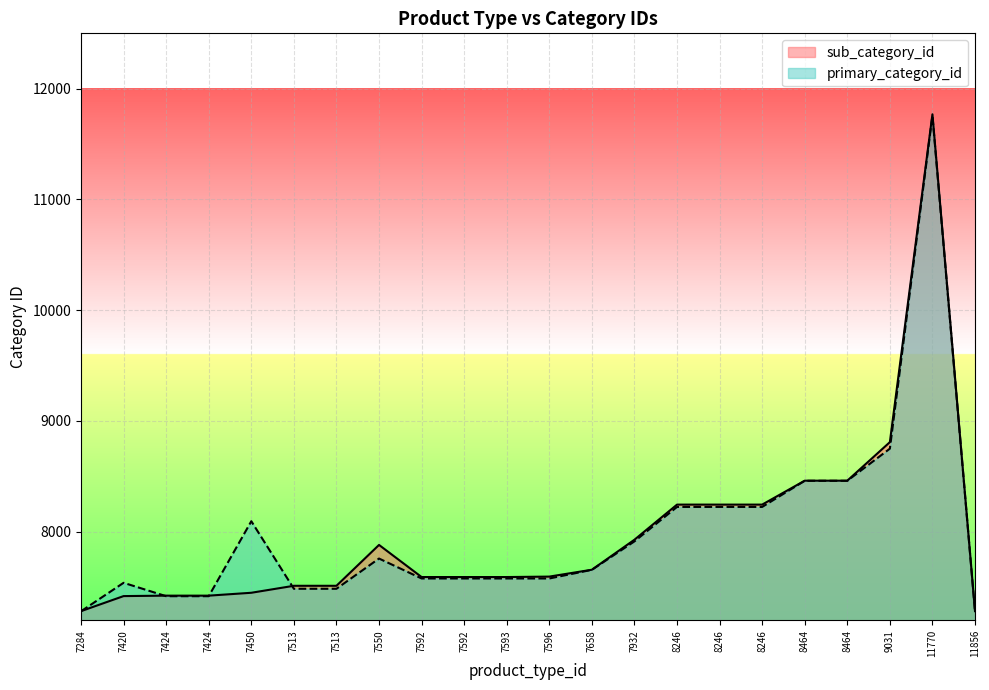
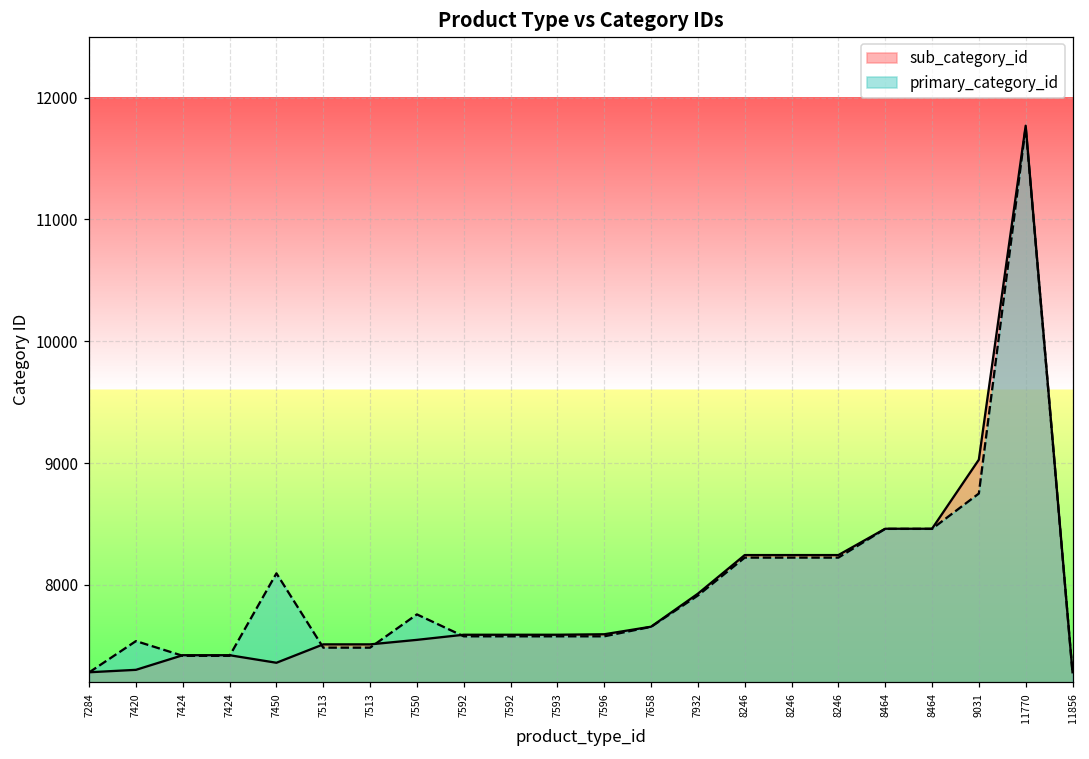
sub_category_id, 7420: 7420 -> 7300
sub_category_id, 7450: 7450 -> 7360
sub_category_id, 7550: 7880 -> 7550
sub_category_id, 9031: 8810 -> 9030
